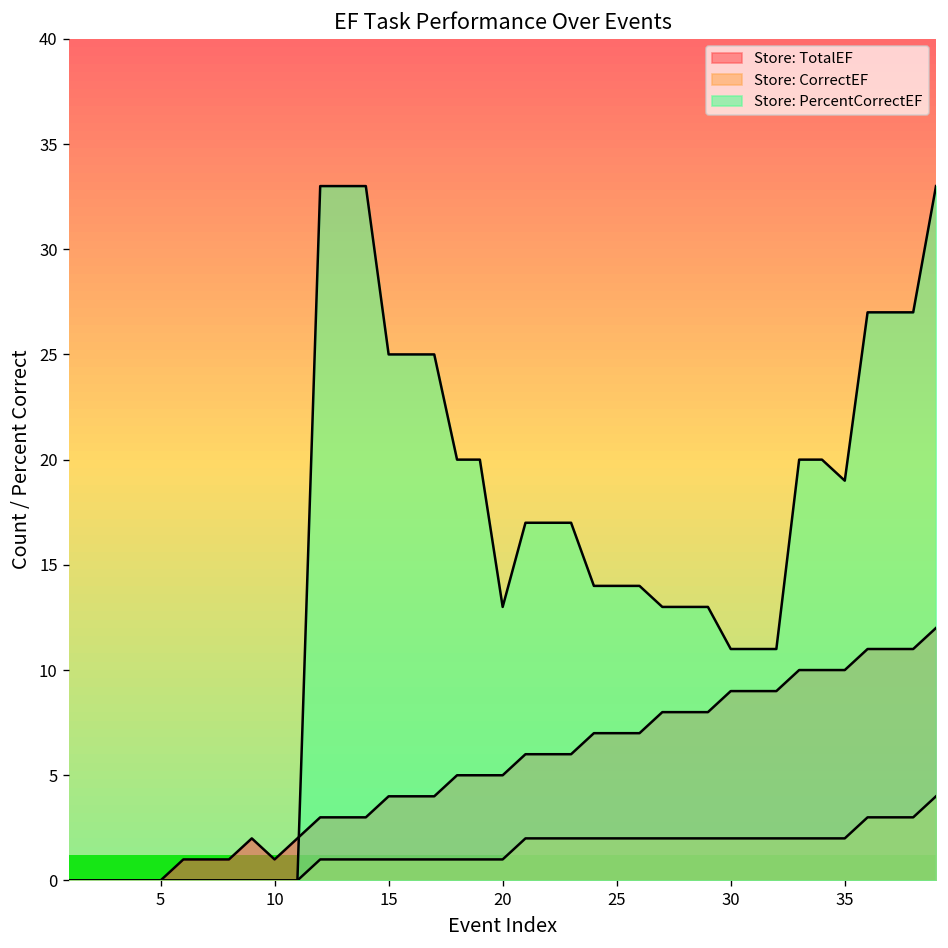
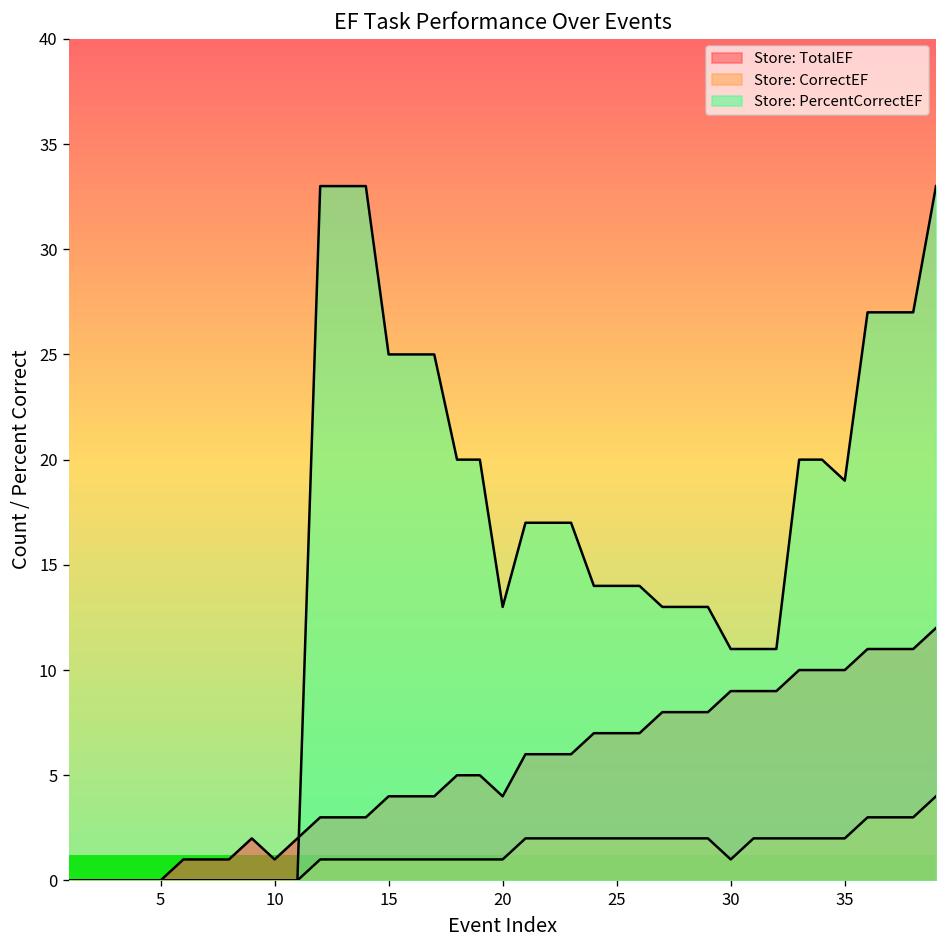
Store: TotalEF, 20: 5 -> 4
Store: CorrectEF, 30: 2 -> 1
